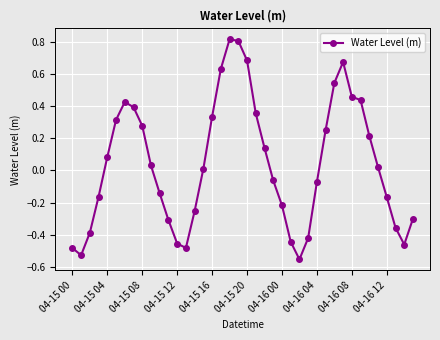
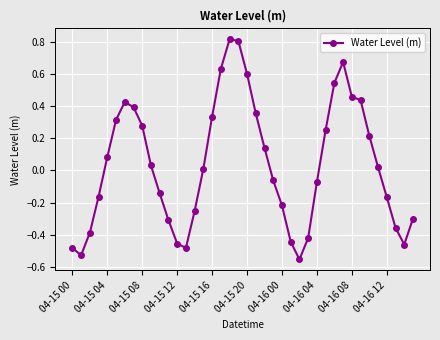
04-15 20: 0.69 -> 0.60
